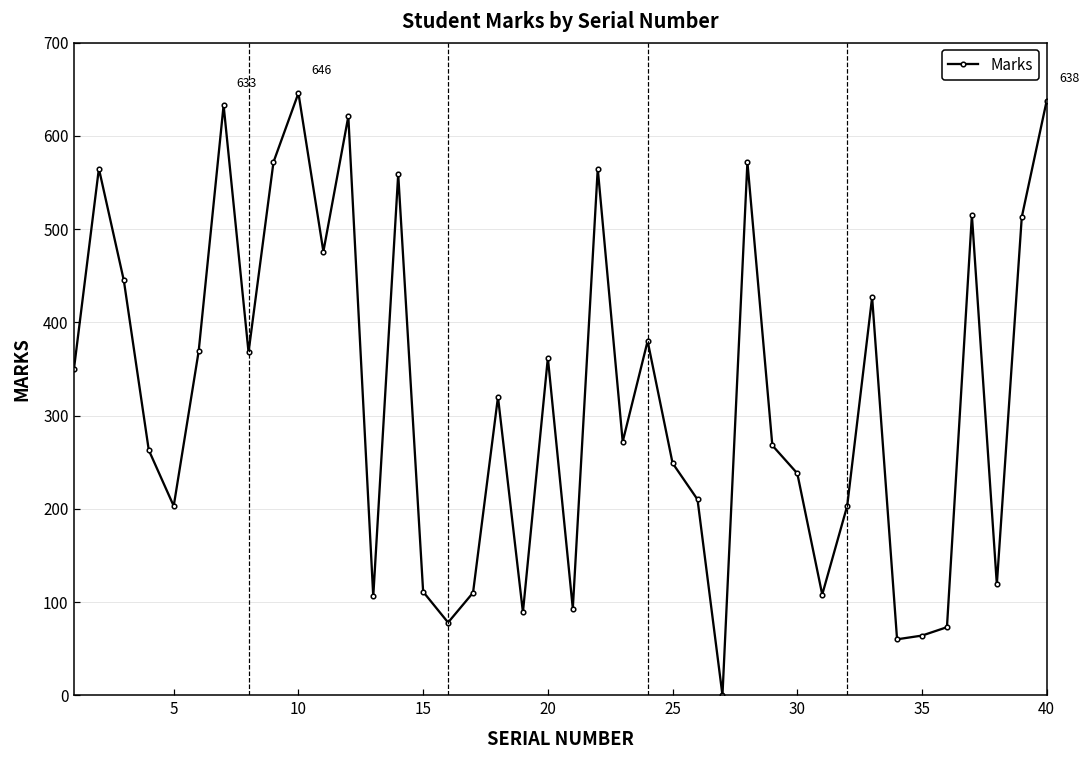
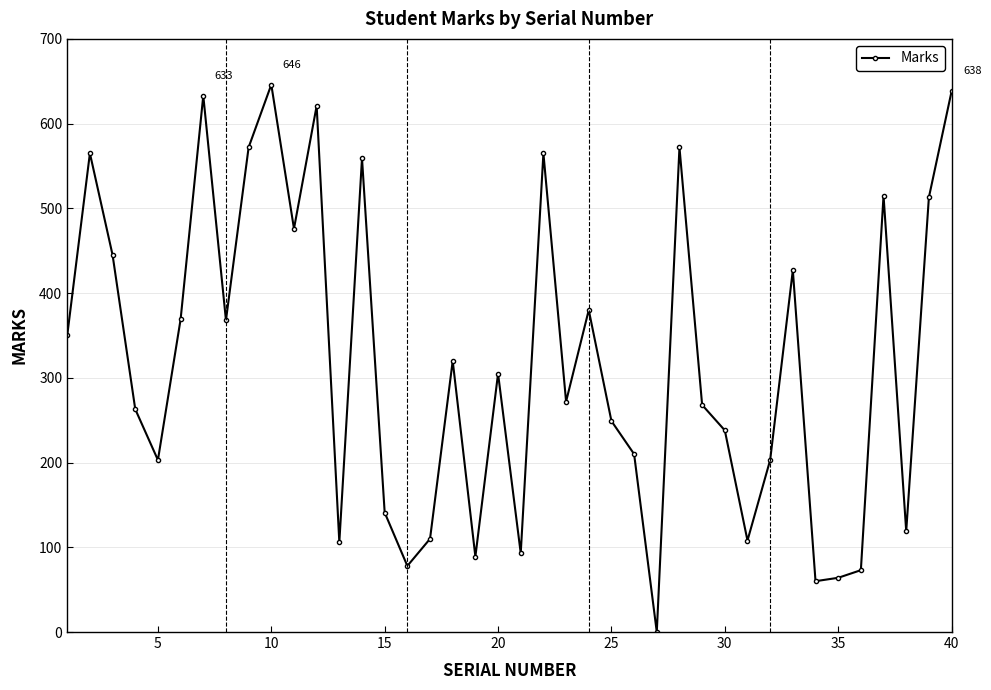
15: 110 -> 140
20: 360 -> 310
